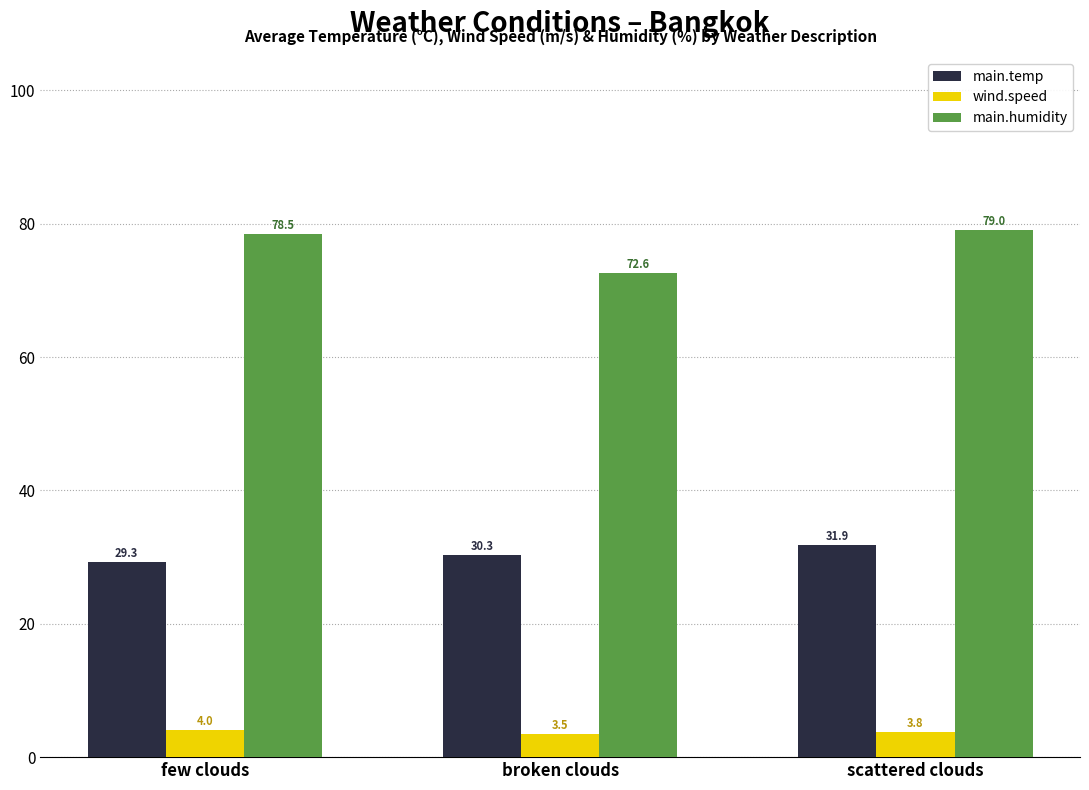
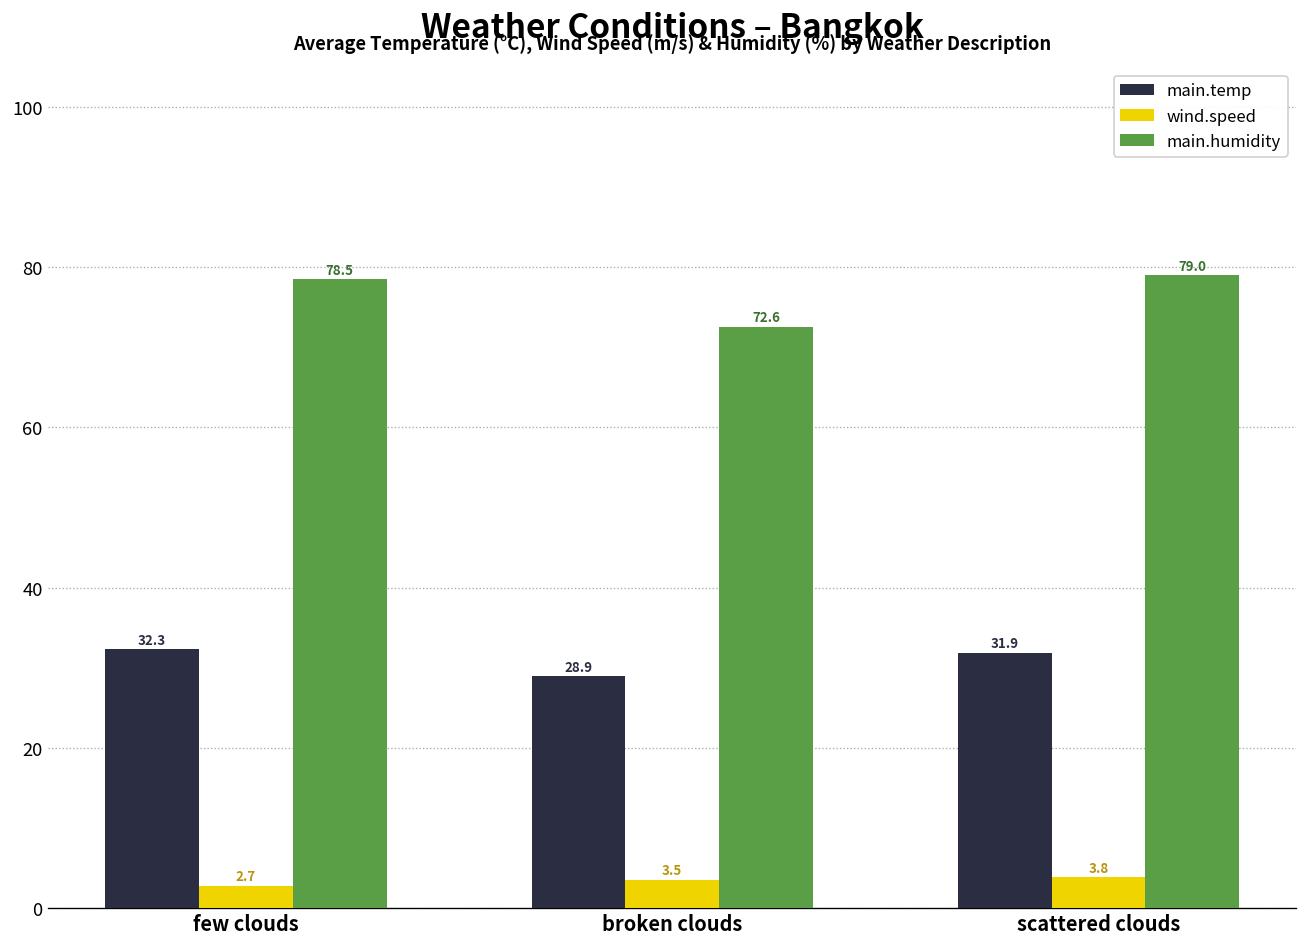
main.temp, few clouds: 29.3 -> 32.3
wind.speed, few clouds: 4.0 -> 2.7
main.temp, broken clouds: 30.3 -> 28.9
